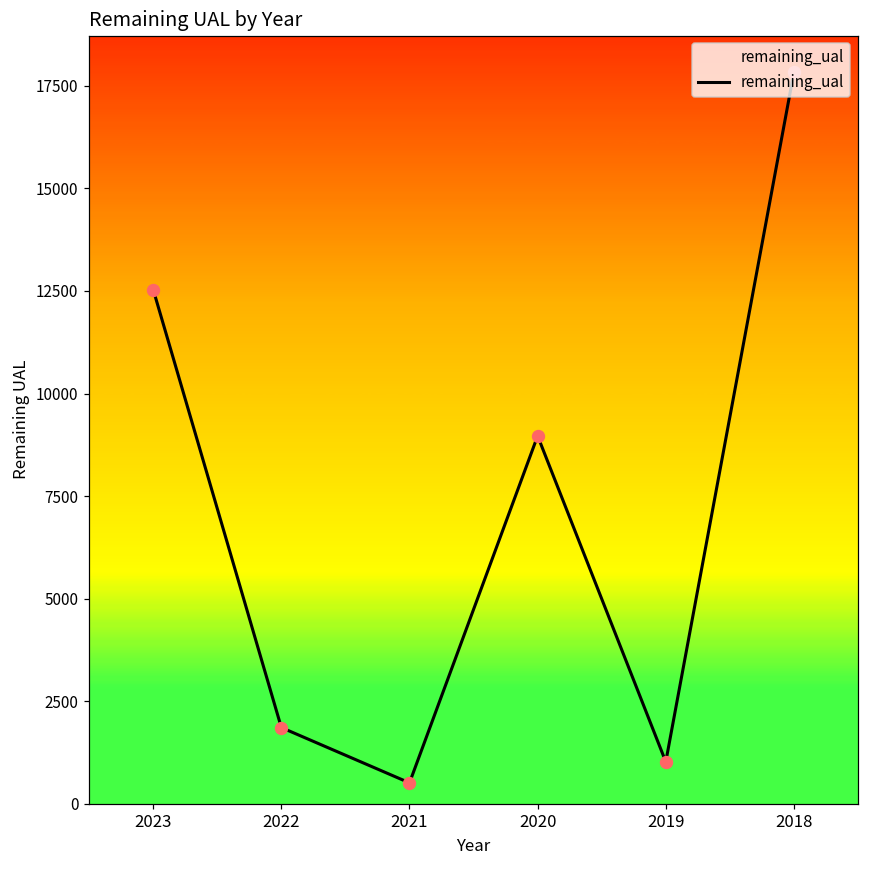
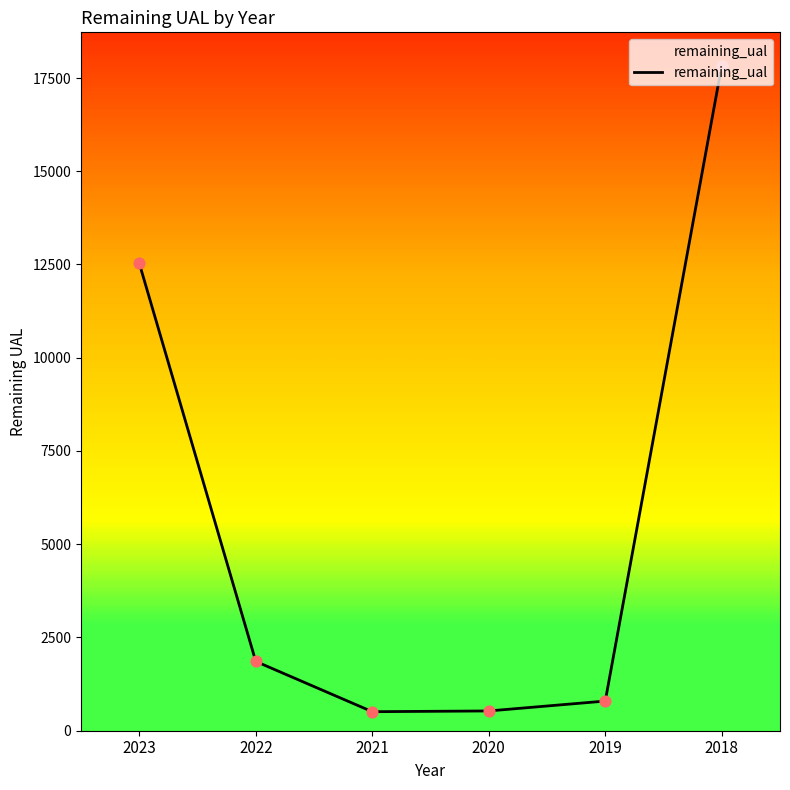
2020: 9000 -> 500
2019: 1000 -> 800
